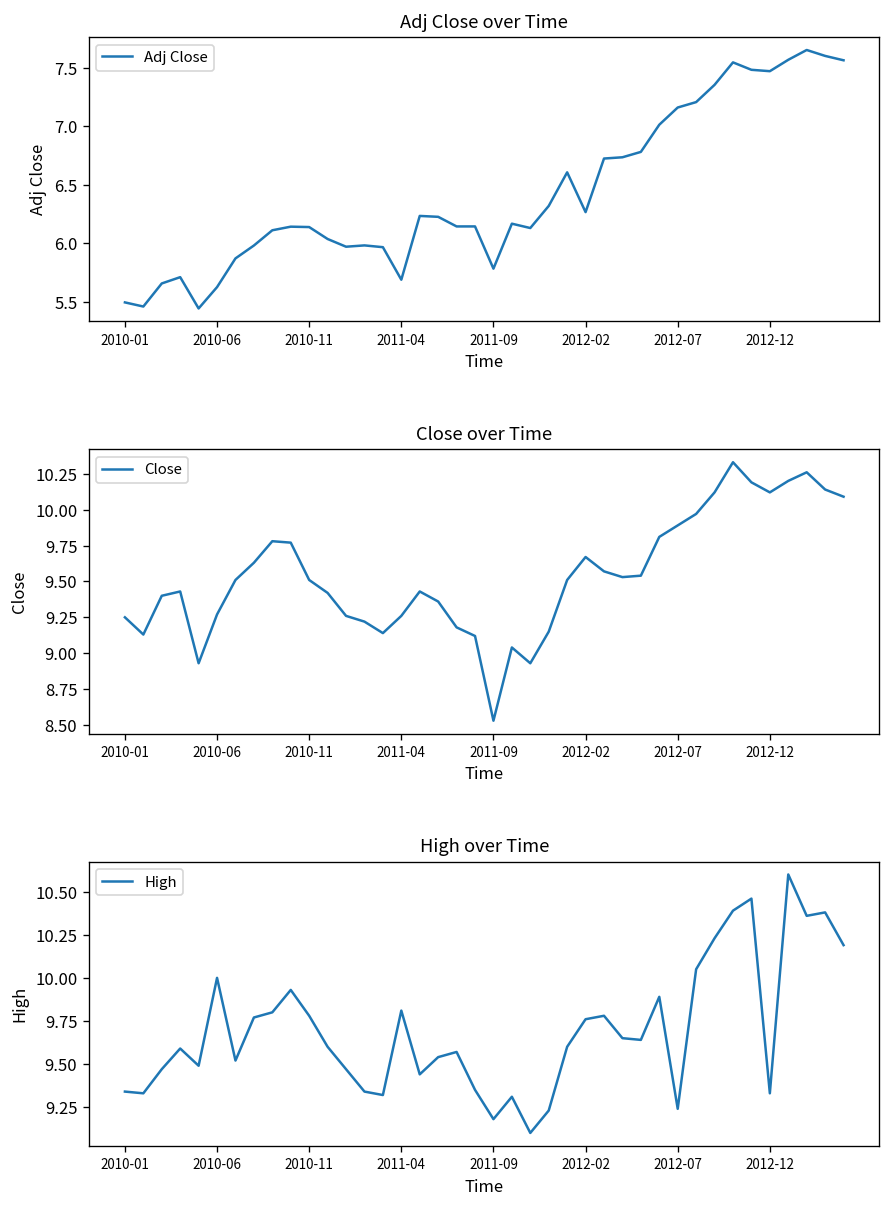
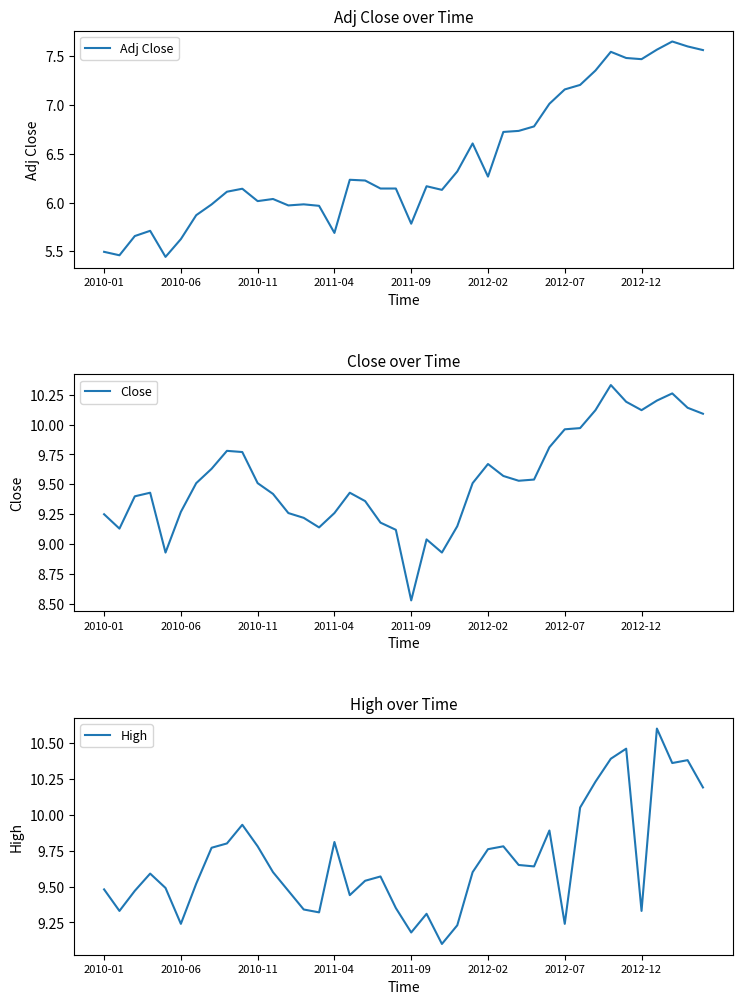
Adj Close over Time, 2010-11: 6.1 -> 6.0
Close over Time, 2012-07: 9.89 -> 9.96
High over Time, 2010-01: 9.34 -> 9.48
High over Time, 2010-06: 10.00 -> 9.24
